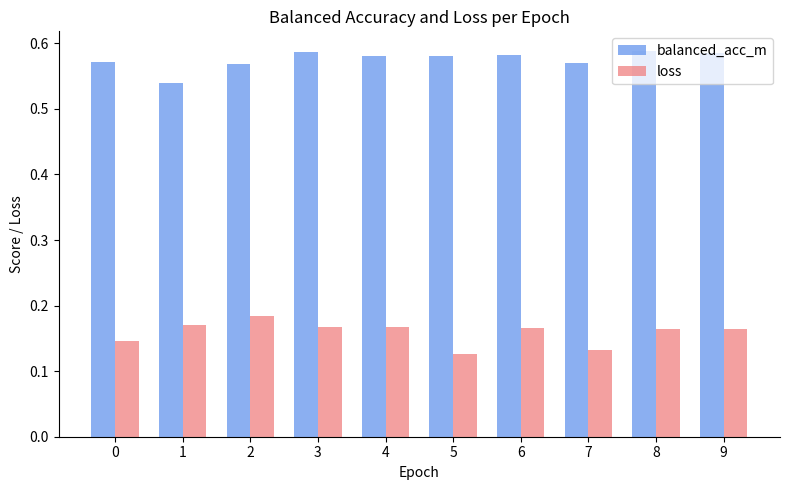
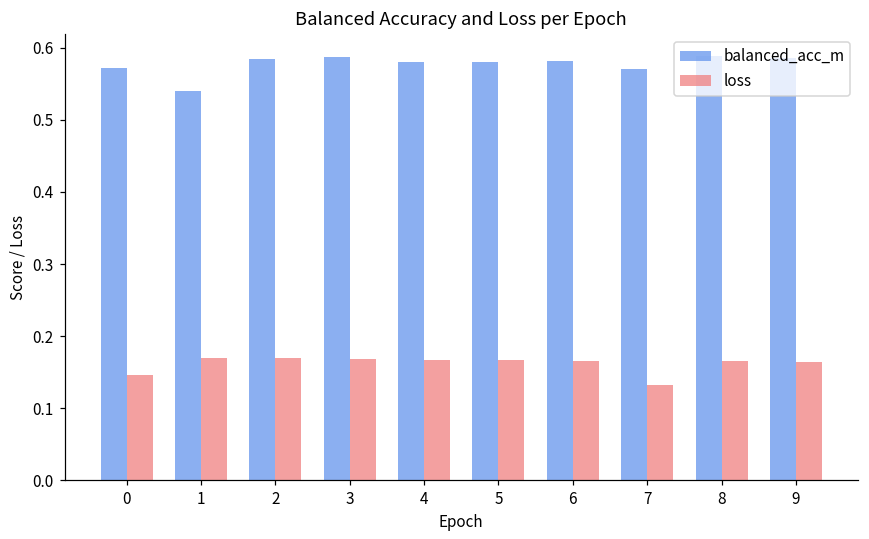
balanced_acc_m, 2: 0.57 -> 0.58
loss, 2: 0.18 -> 0.17
loss, 5: 0.13 -> 0.17
